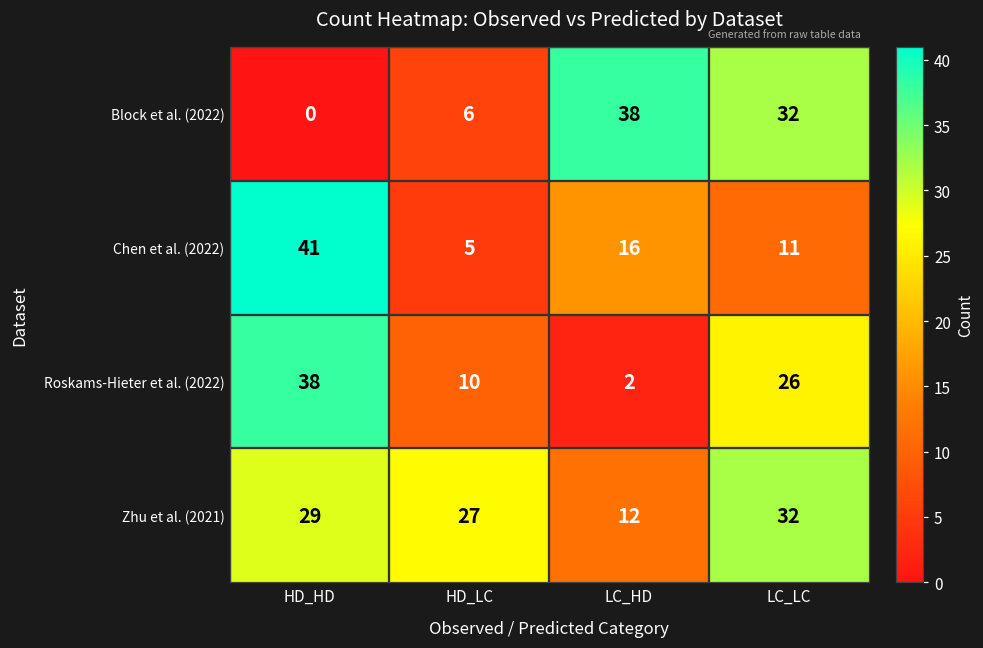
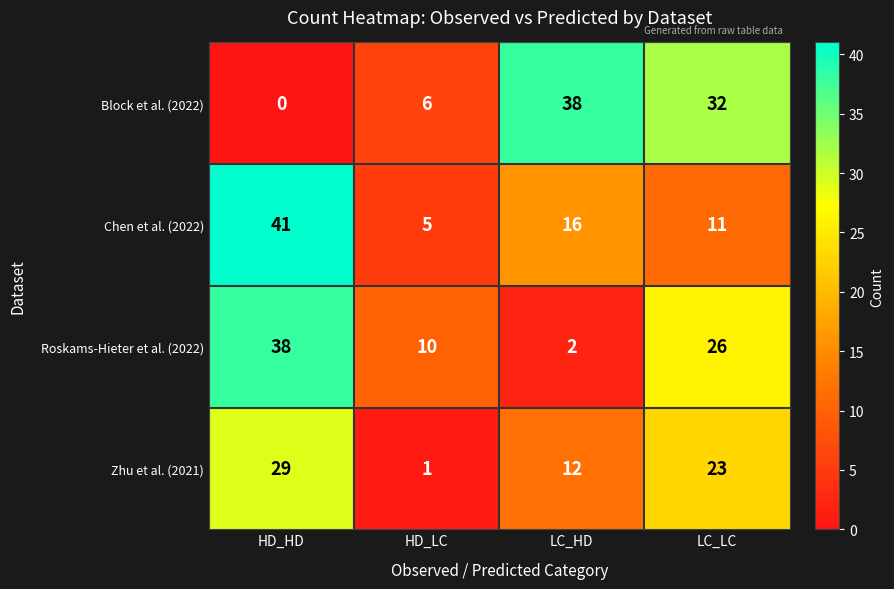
Zhu et al. (2021), HD_LC: 27 -> 1
Zhu et al. (2021), LC_LC: 32 -> 23
